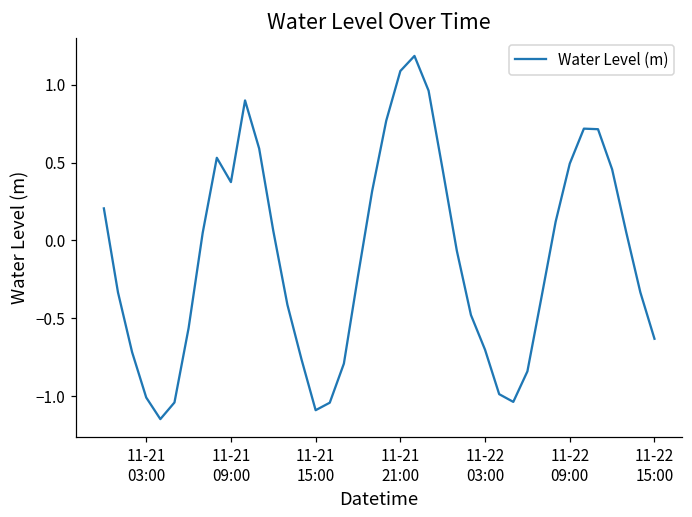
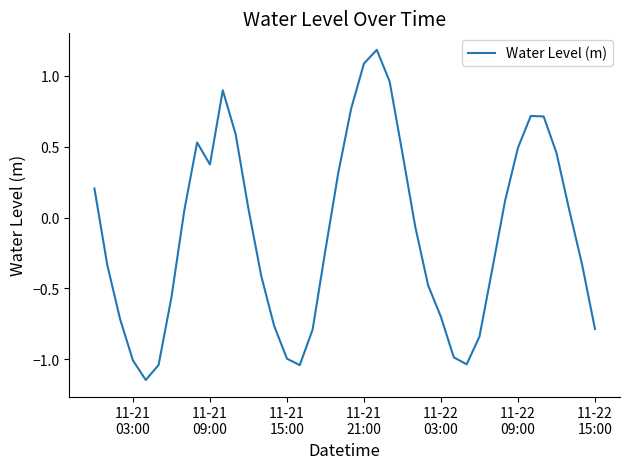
11-21 15:00: -1.09 -> -1.00
11-22 15:00: -0.63 -> -0.79
